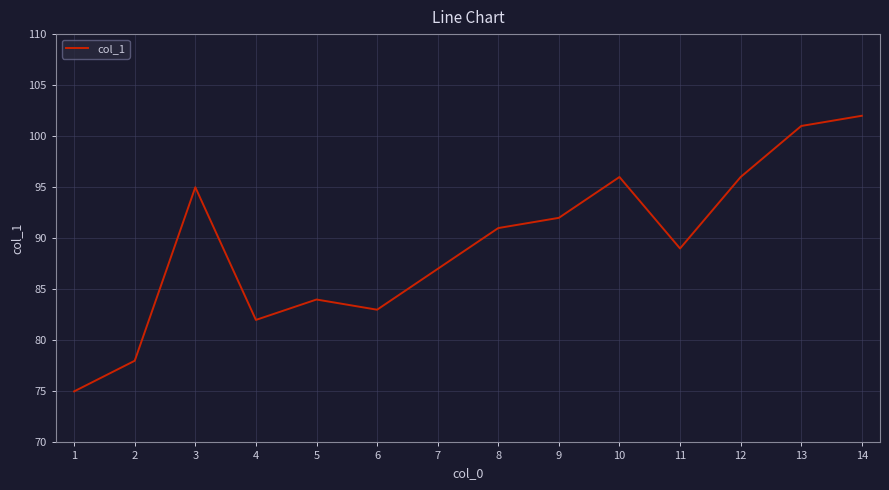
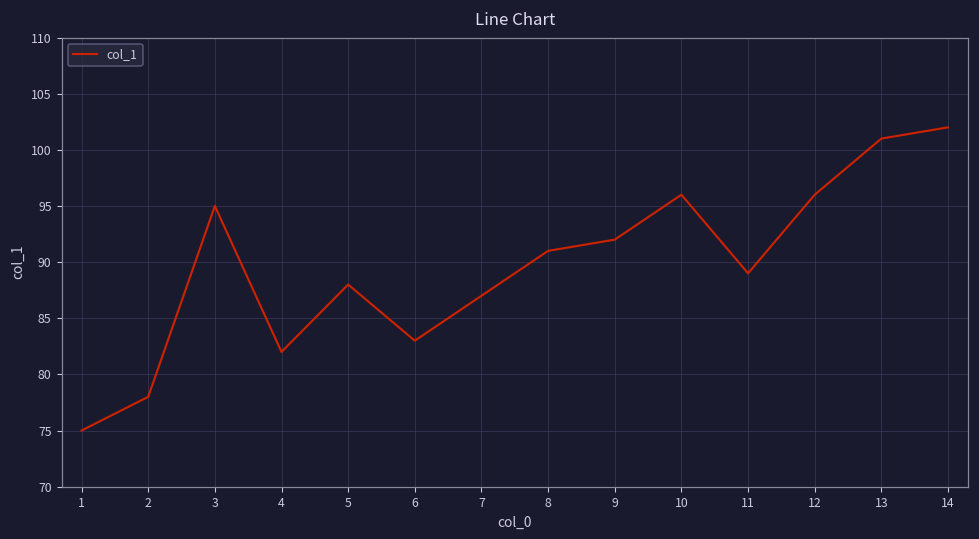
5: 84 -> 88
